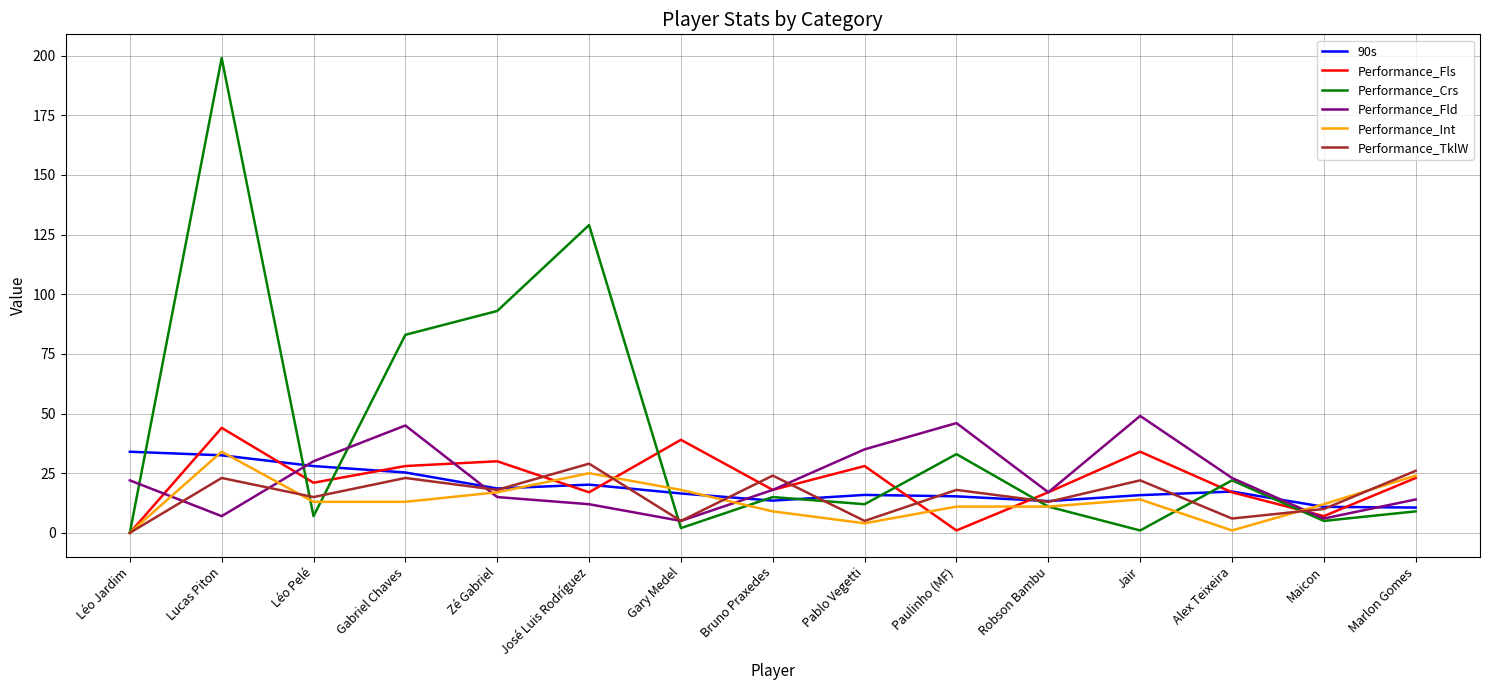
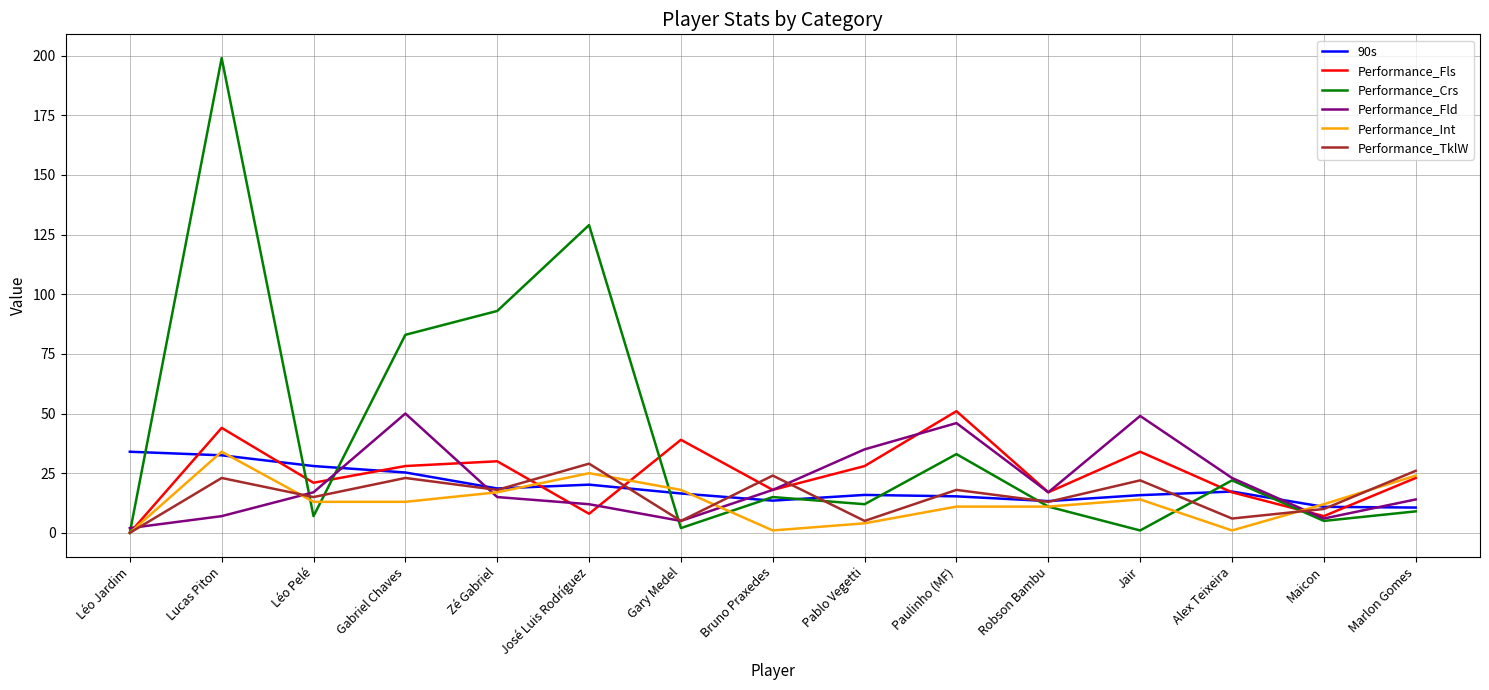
Performance_Fld, Léo Jardim: 22 -> 2
Performance_Fld, Léo Pelé: 30 -> 17
Performance_Fld, Gabriel Chaves: 45 -> 50
Performance_Fls, José Luis Rodríguez: 17 -> 8
Performance_Int, Bruno Praxedes: 9 -> 1
Performance_Fls, Paulinho (MF): 1 -> 51
